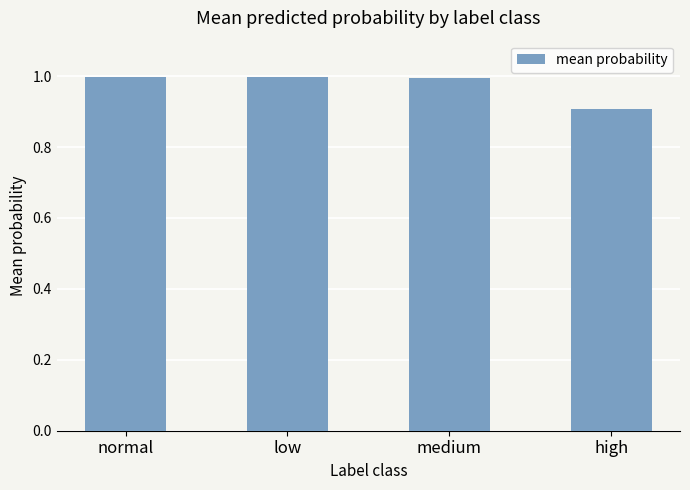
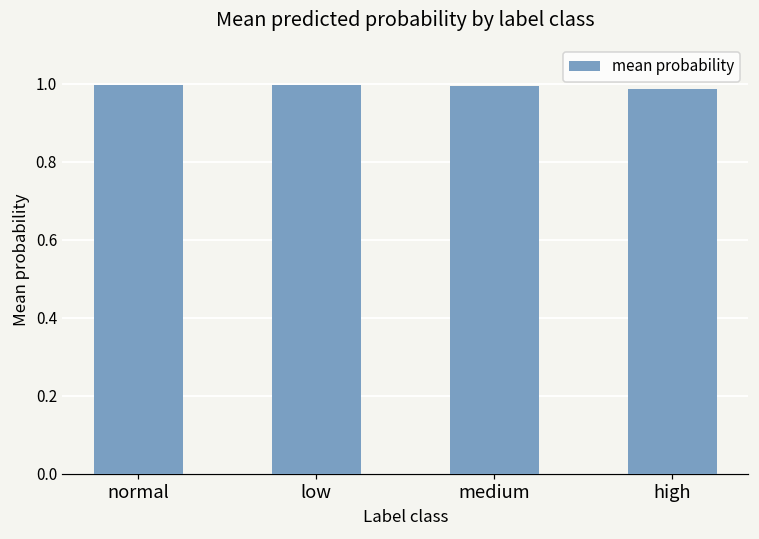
high: 0.91 -> 0.99
